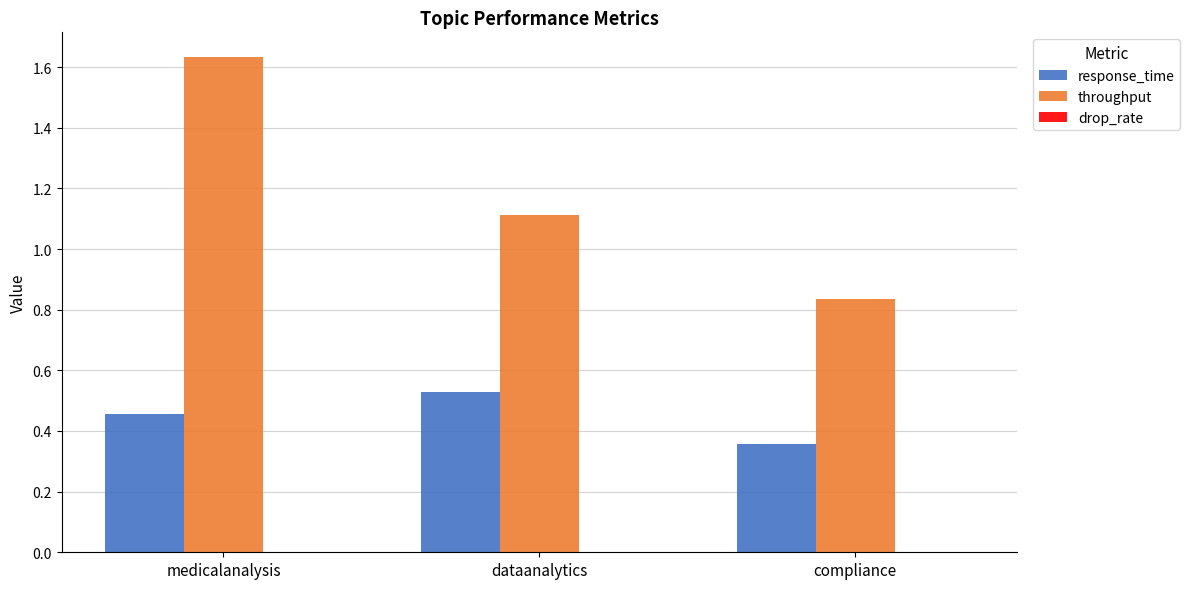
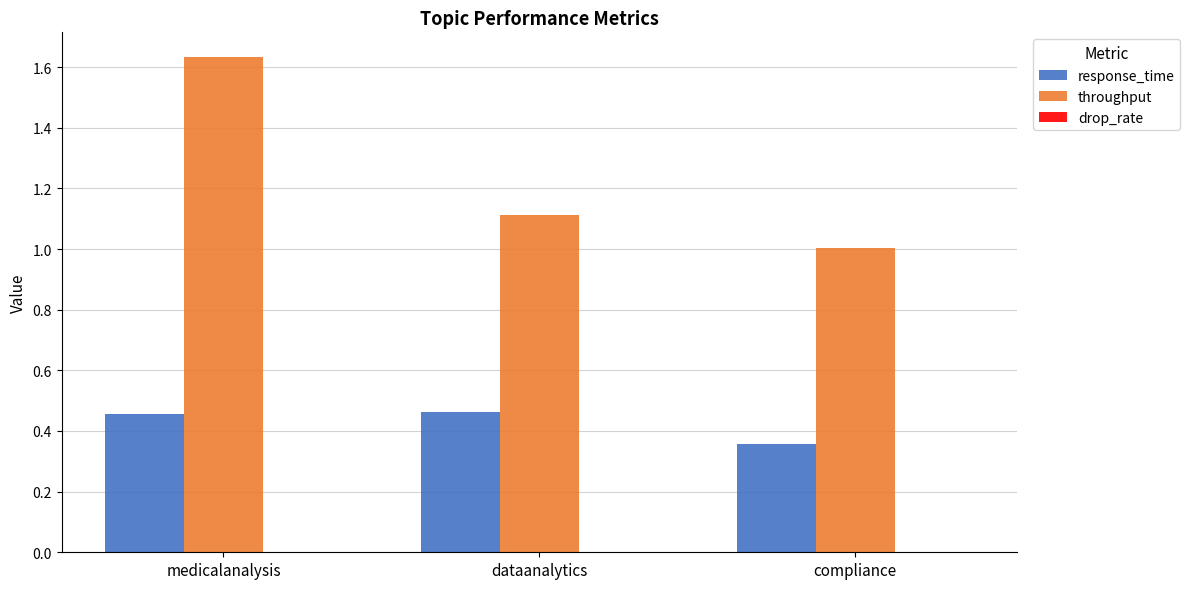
response_time, dataanalytics: 0.53 -> 0.46
throughput, compliance: 0.84 -> 1.00
